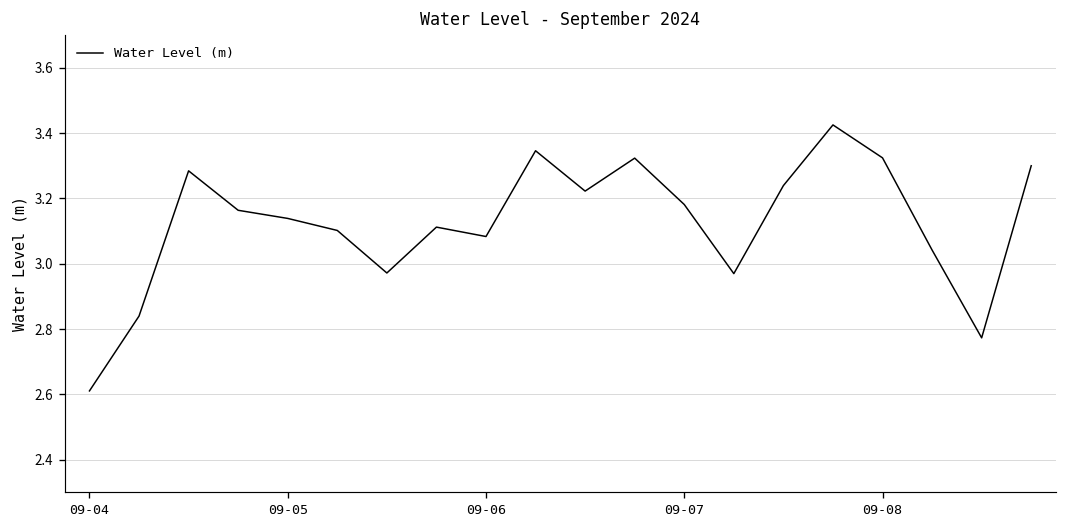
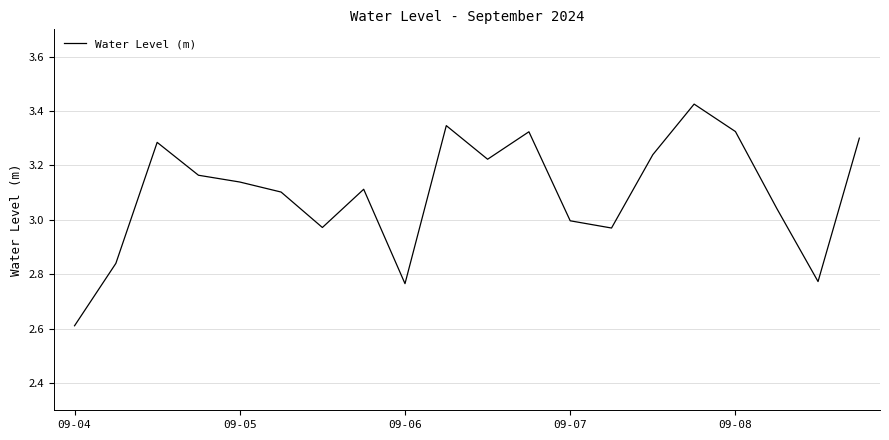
09-06: 3.08 -> 2.77
09-07: 3.18 -> 3.00
